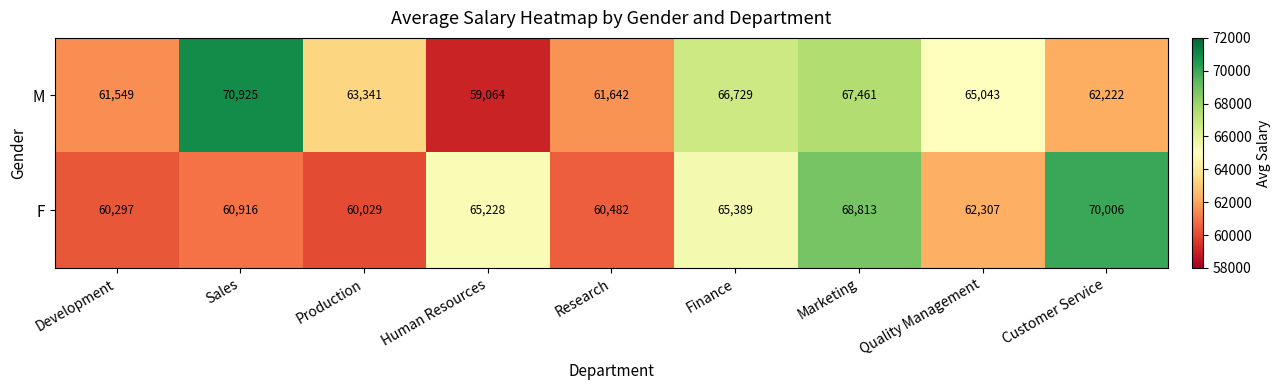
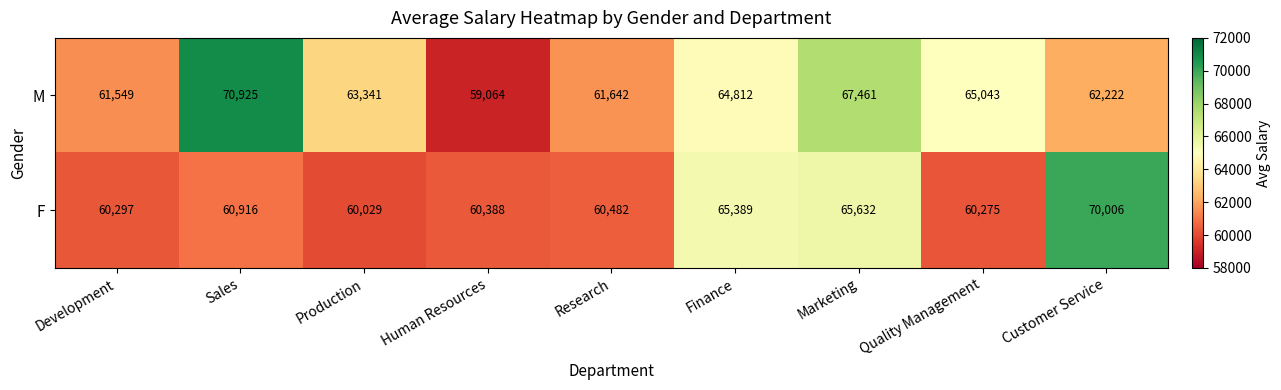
M, Finance: 66,729 -> 64,812
F, Human Resources: 65,228 -> 60,388
F, Marketing: 68,813 -> 65,632
F, Quality Management: 62,307 -> 60,275
